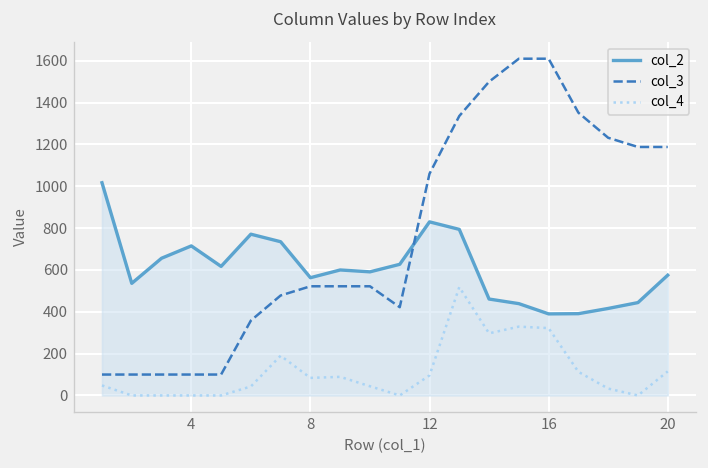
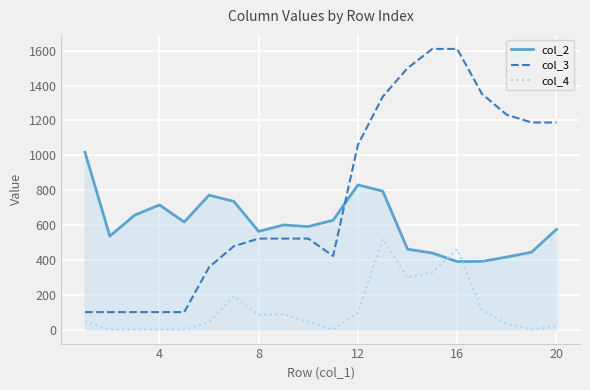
col_4, 16: 320 -> 460
col_4, 20: 120 -> 20
